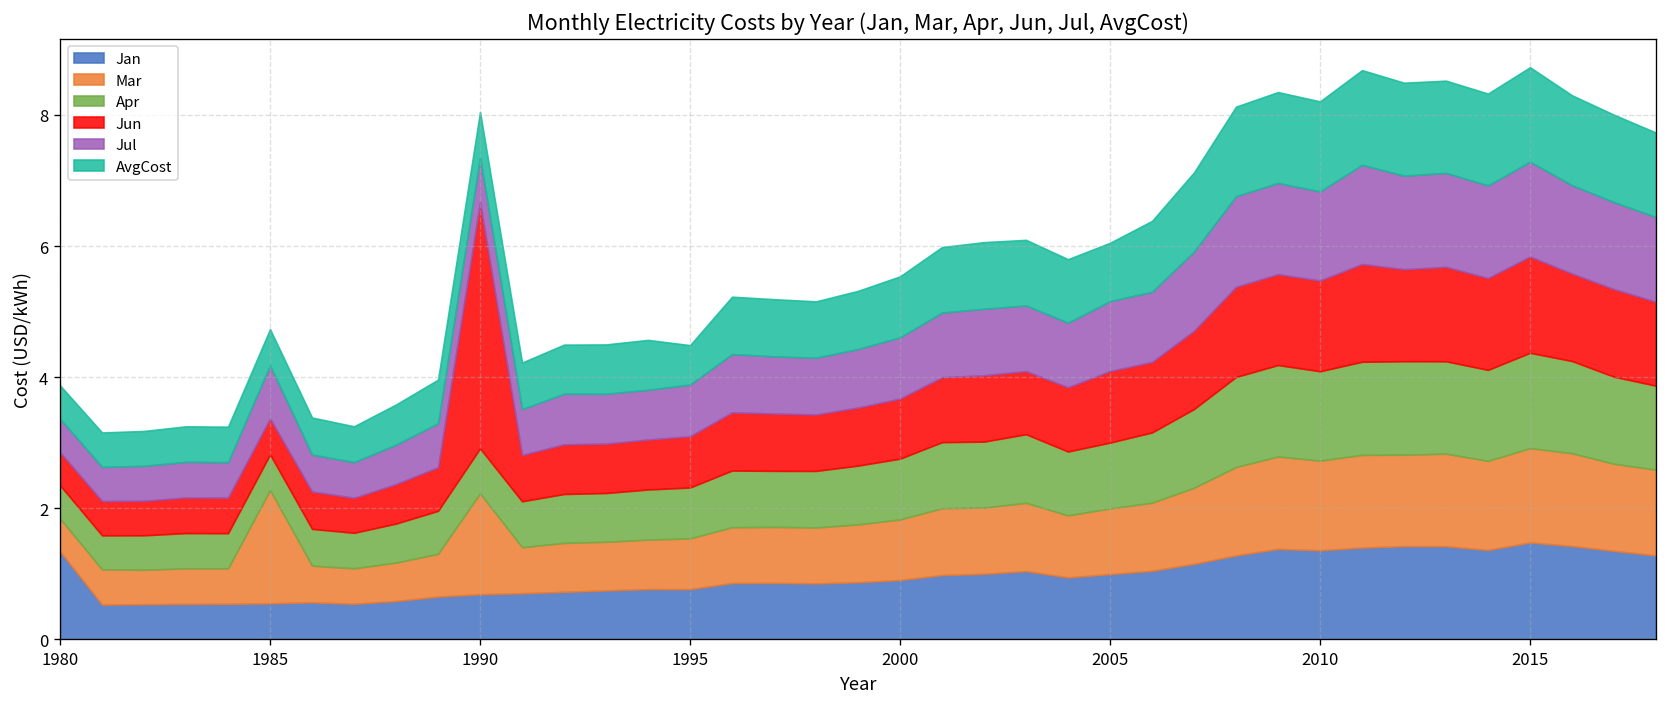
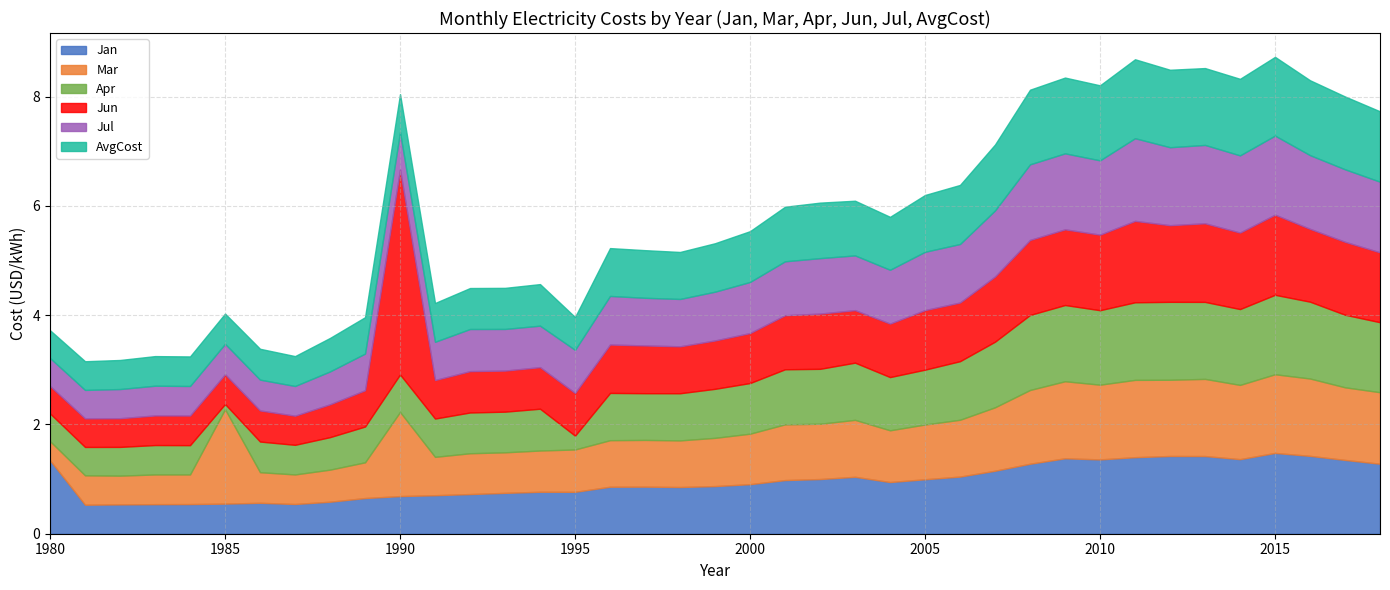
Mar, 1980: 0.5 -> 0.4
Apr, 1985: 0.5 -> 0.1
Jul, 1985: 0.8 -> 0.6
Apr, 1995: 0.8 -> 0.3
AvgCost, 2005: 0.9 -> 1.0
